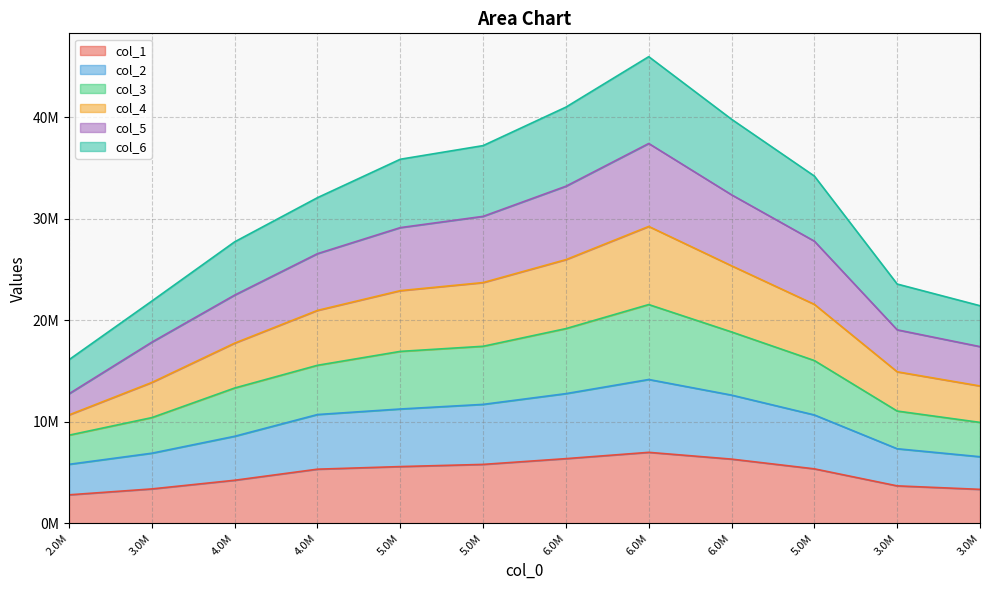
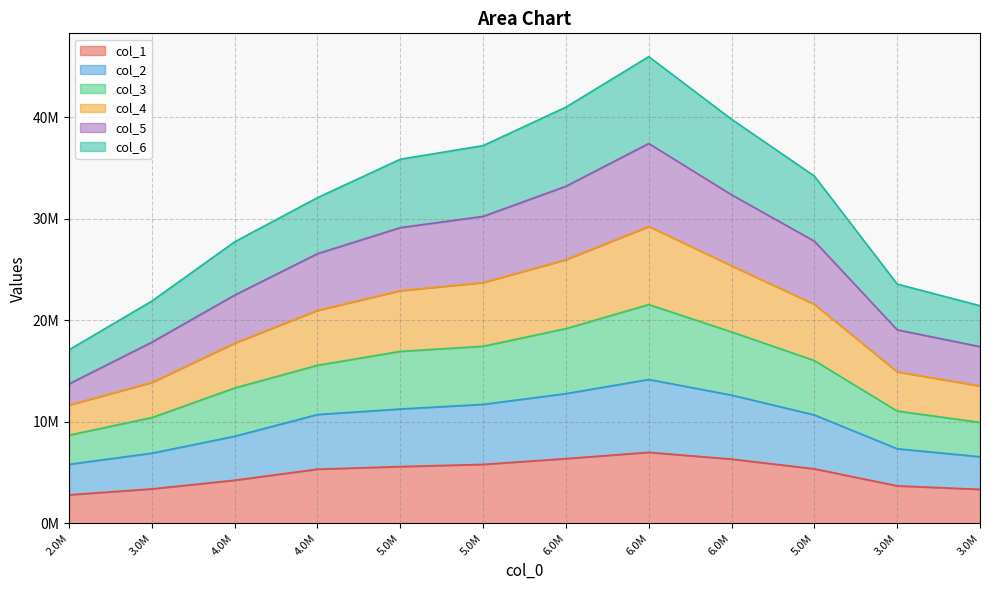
col_4, 2.0M: 2000000 -> 3000000
